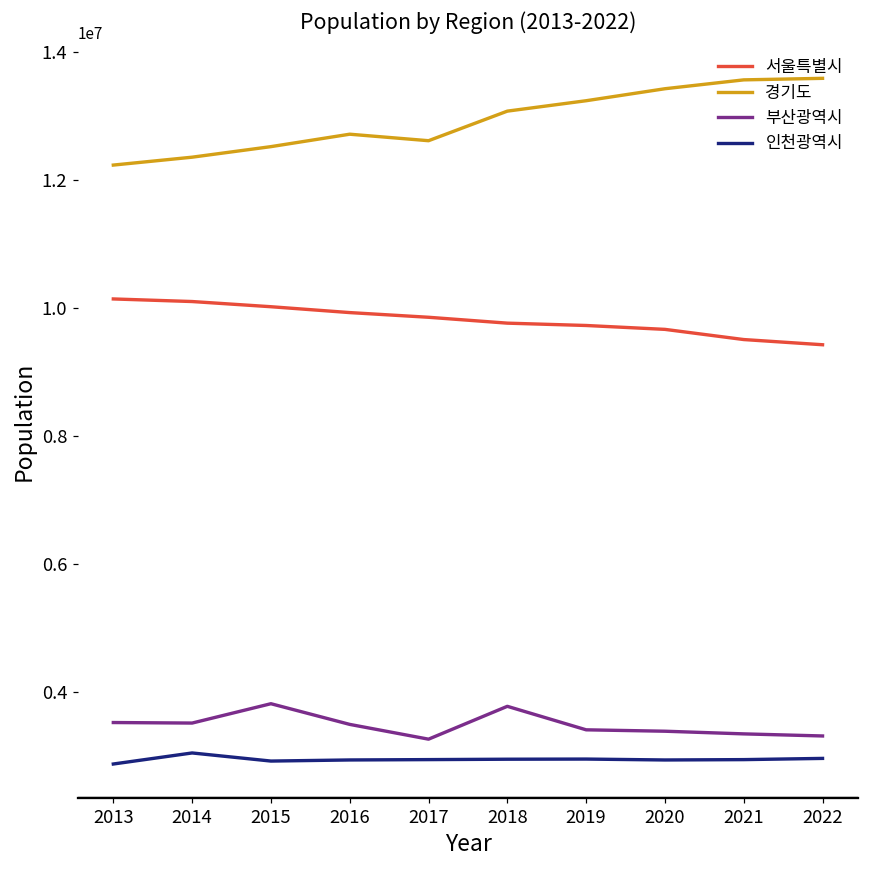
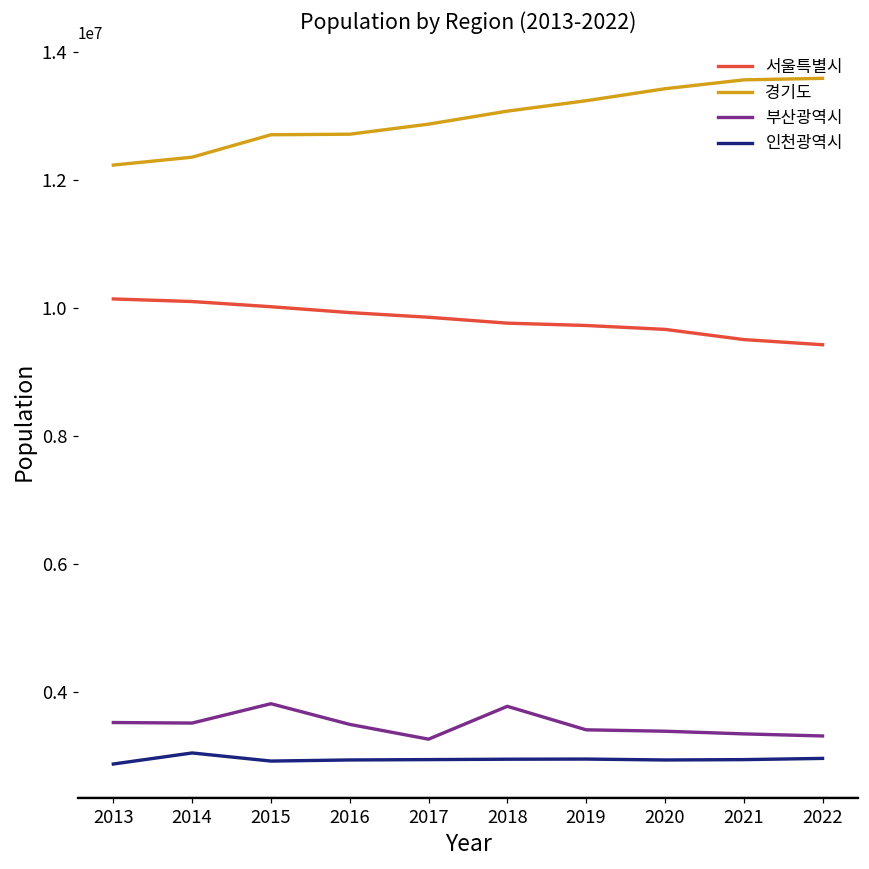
경기도, 2015: 12500000 -> 12700000
경기도, 2017: 12600000 -> 12900000
